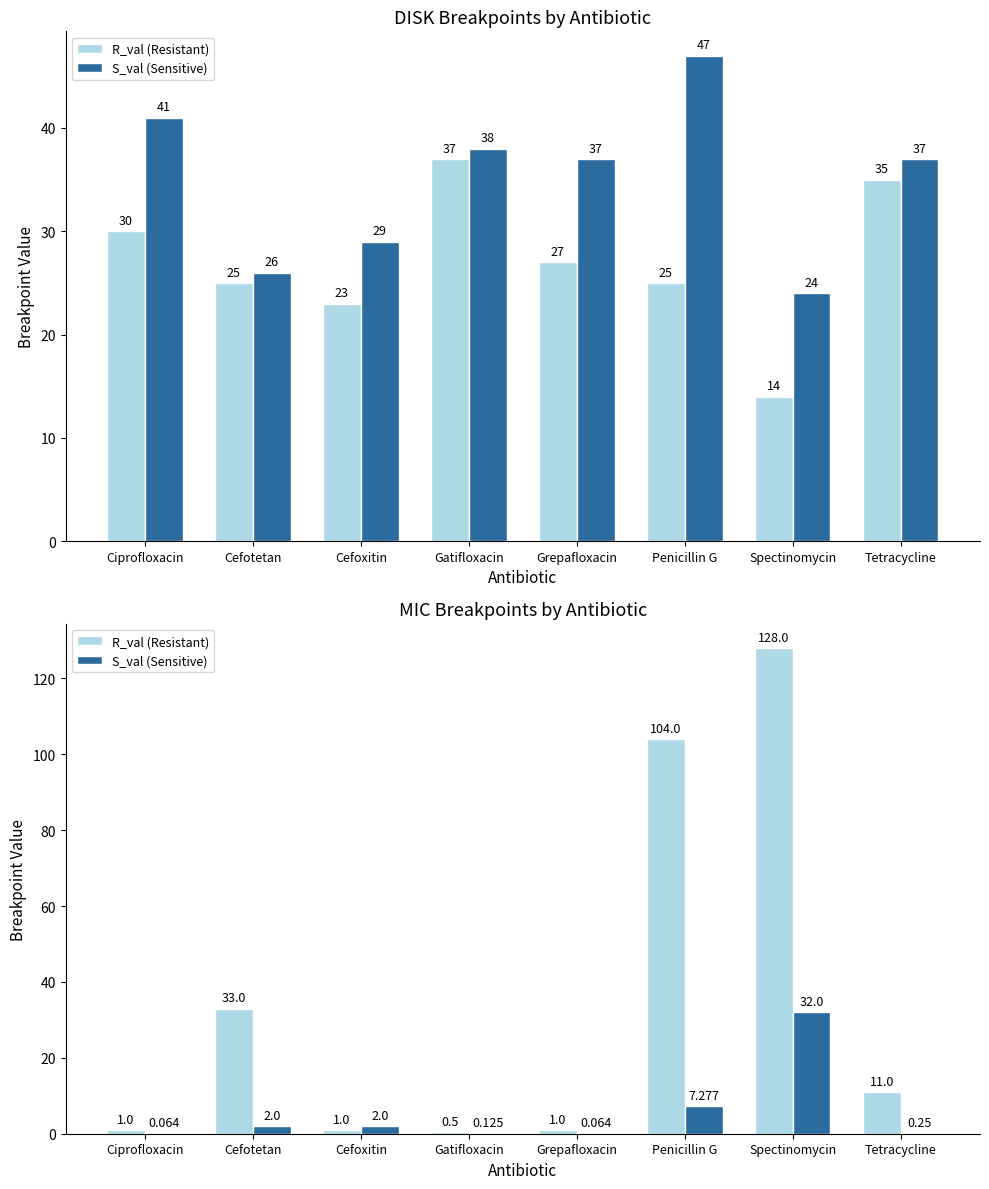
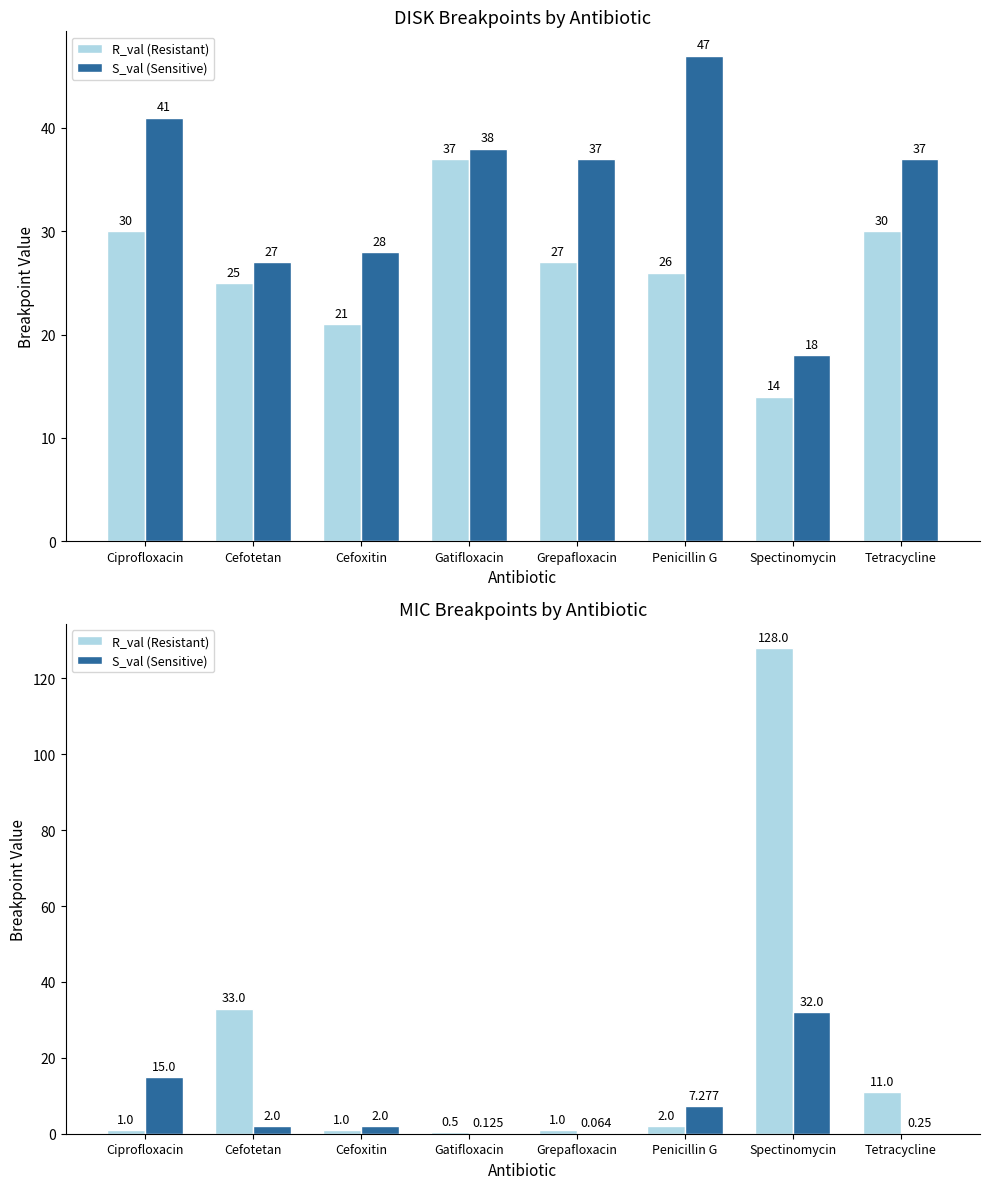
DISK Breakpoints by Antibiotic, S_val (Sensitive), Cefotetan: 26 -> 27
DISK Breakpoints by Antibiotic, R_val (Resistant), Cefoxitin: 23 -> 21
DISK Breakpoints by Antibiotic, S_val (Sensitive), Cefoxitin: 29 -> 28
DISK Breakpoints by Antibiotic, R_val (Resistant), Penicillin G: 25 -> 26
DISK Breakpoints by Antibiotic, S_val (Sensitive), Spectinomycin: 24 -> 18
DISK Breakpoints by Antibiotic, R_val (Resistant), Tetracycline: 35 -> 30
MIC Breakpoints by Antibiotic, S_val (Sensitive), Ciprofloxacin: 0.064 -> 15.0
MIC Breakpoints by Antibiotic, R_val (Resistant), Penicillin G: 104.0 -> 2.0
